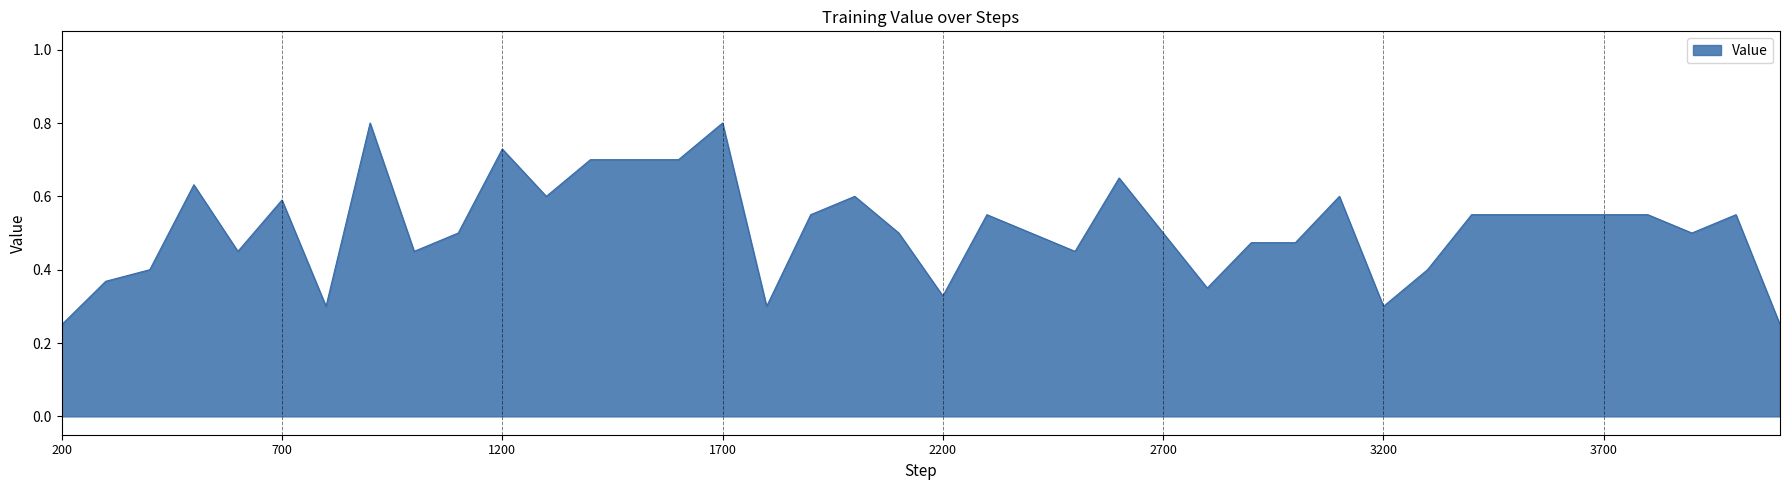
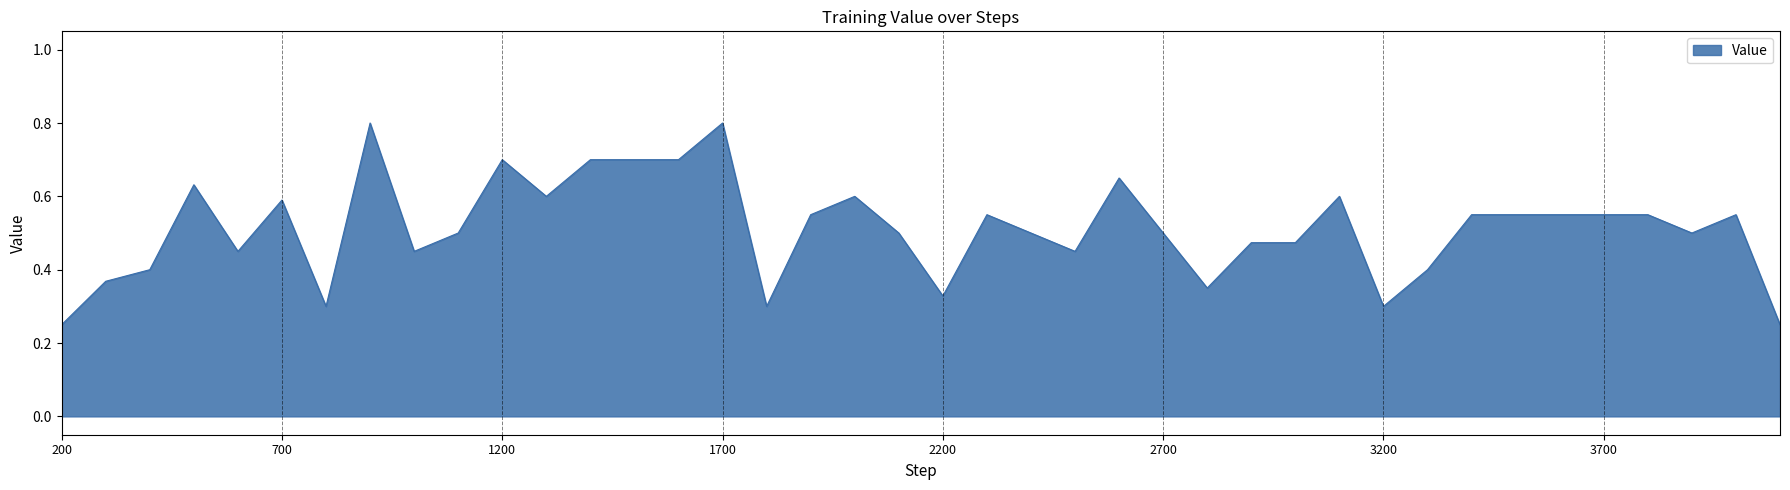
1200: 0.73 -> 0.70
